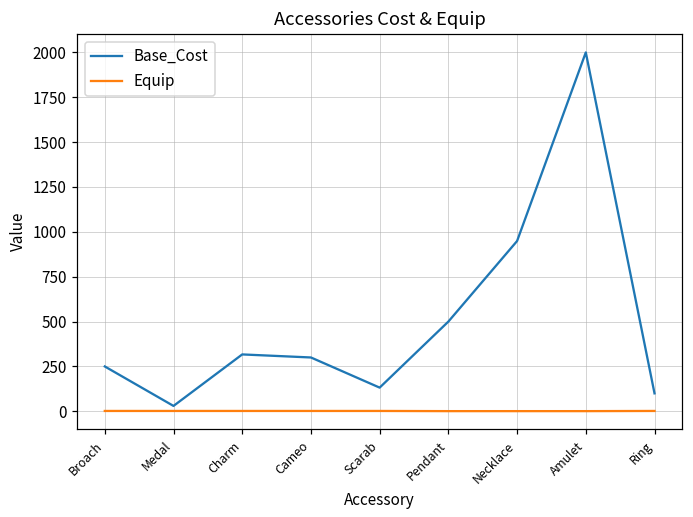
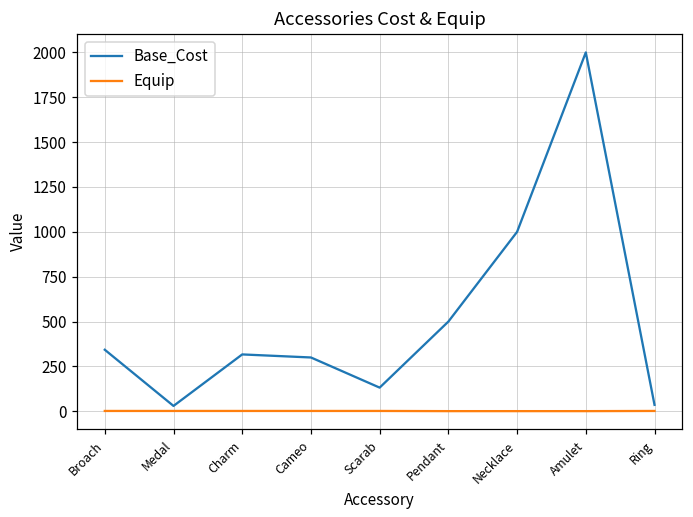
Base_Cost, Broach: 250 -> 340
Base_Cost, Necklace: 950 -> 1000
Base_Cost, Ring: 100 -> 40
